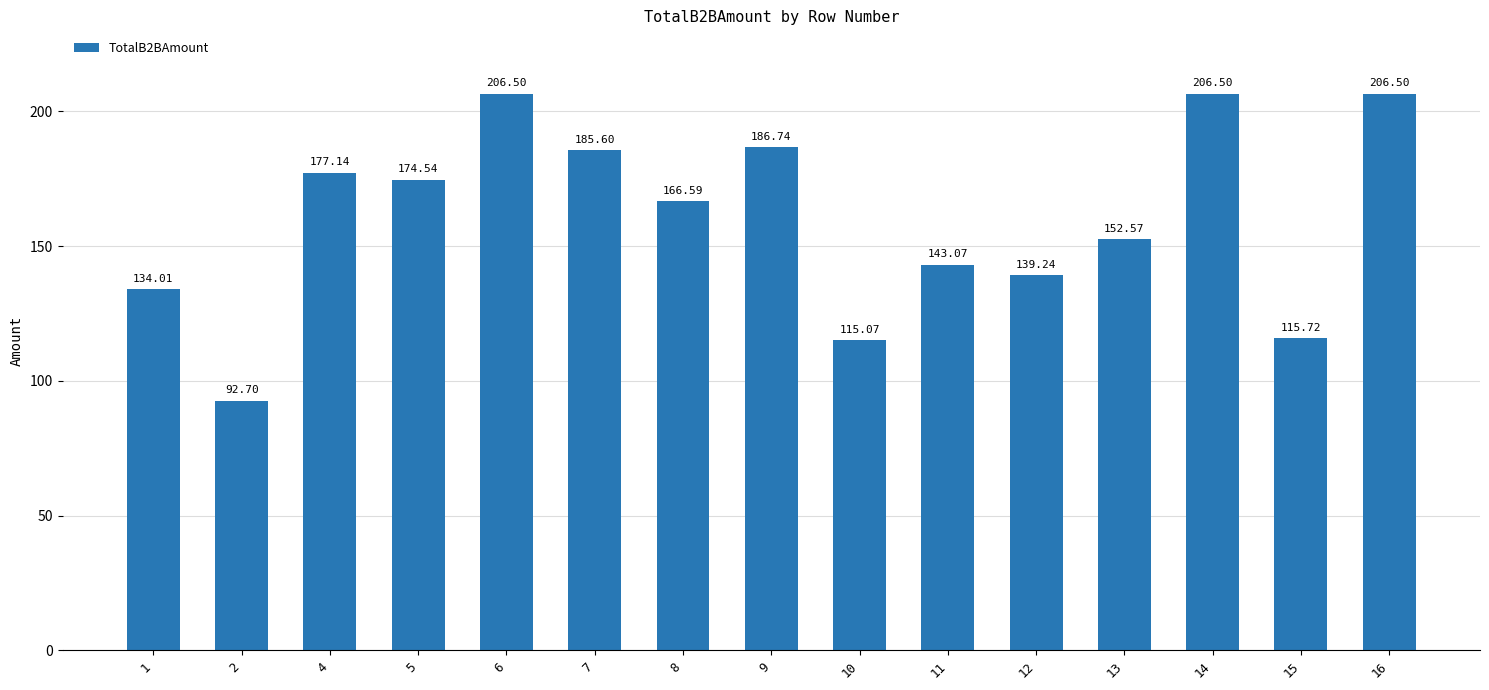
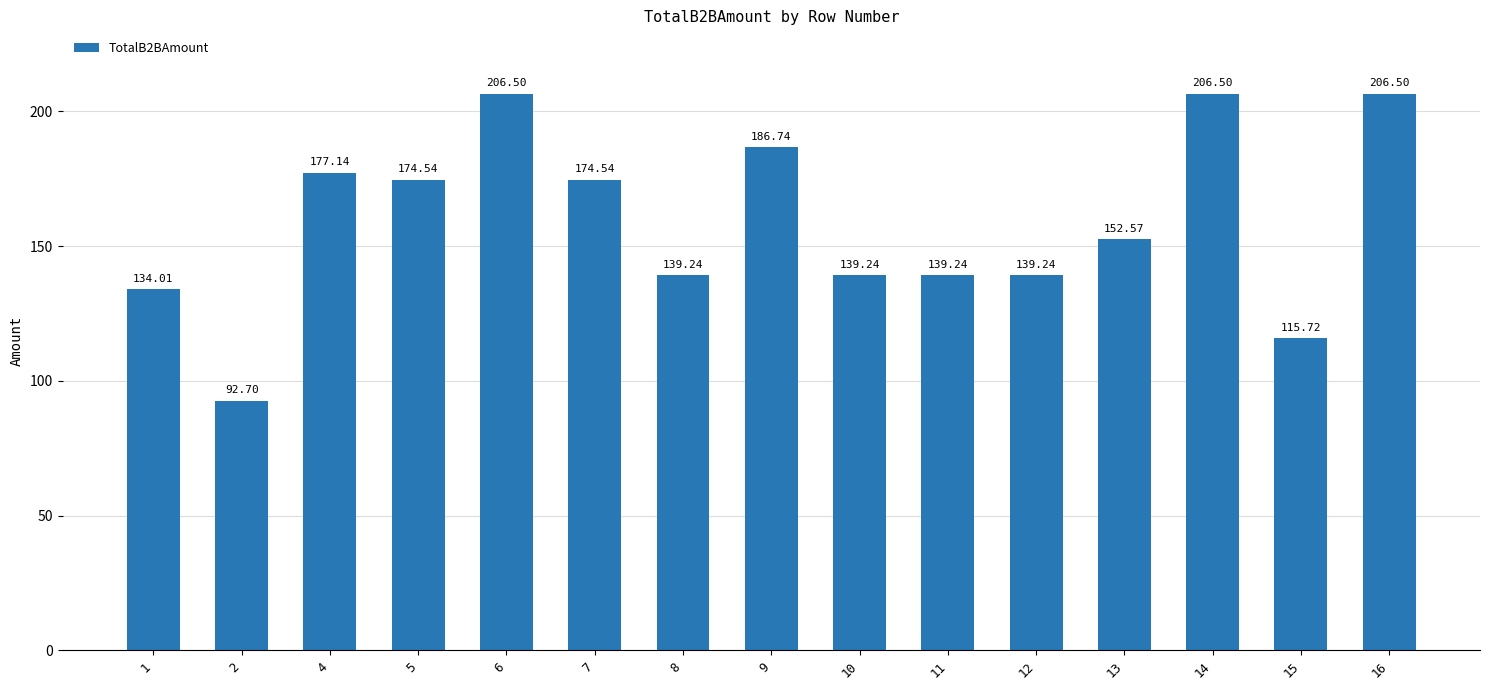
7: 185.60 -> 174.54
8: 166.59 -> 139.24
10: 115.07 -> 139.24
11: 143.07 -> 139.24
